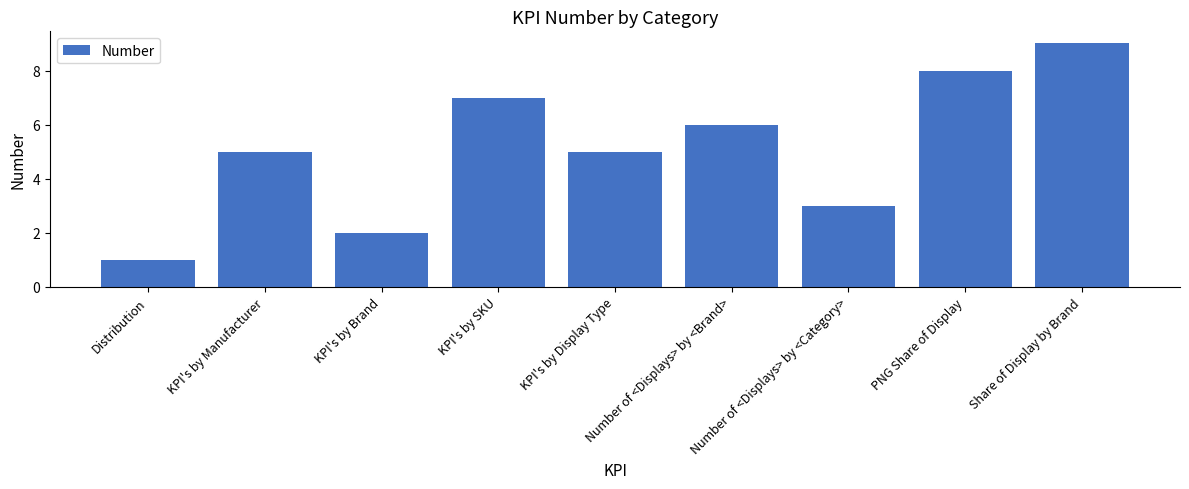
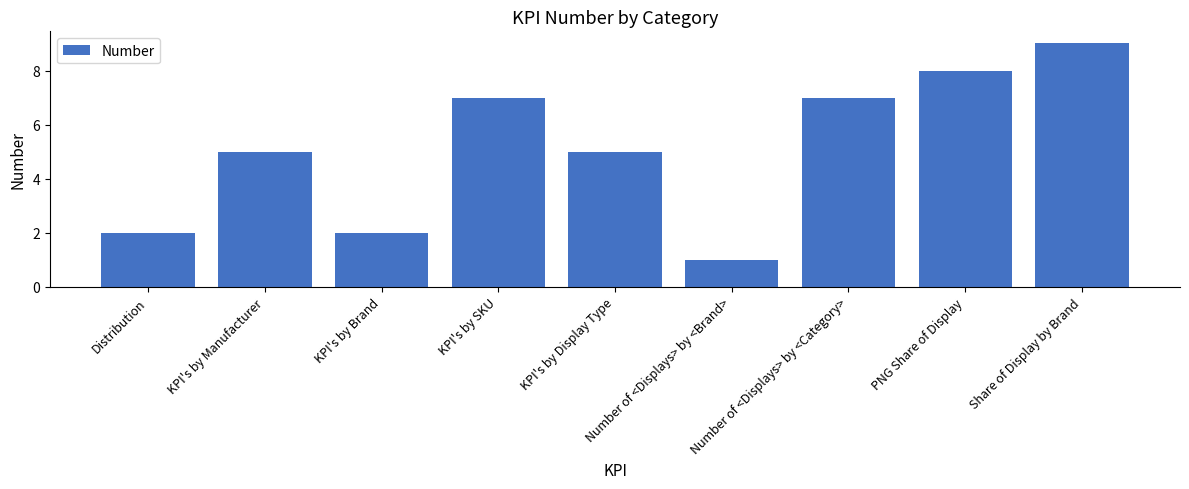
Distribution: 1 -> 2
Number of <Displays> by <Brand>: 6 -> 1
Number of <Displays> by <Category>: 3 -> 7
